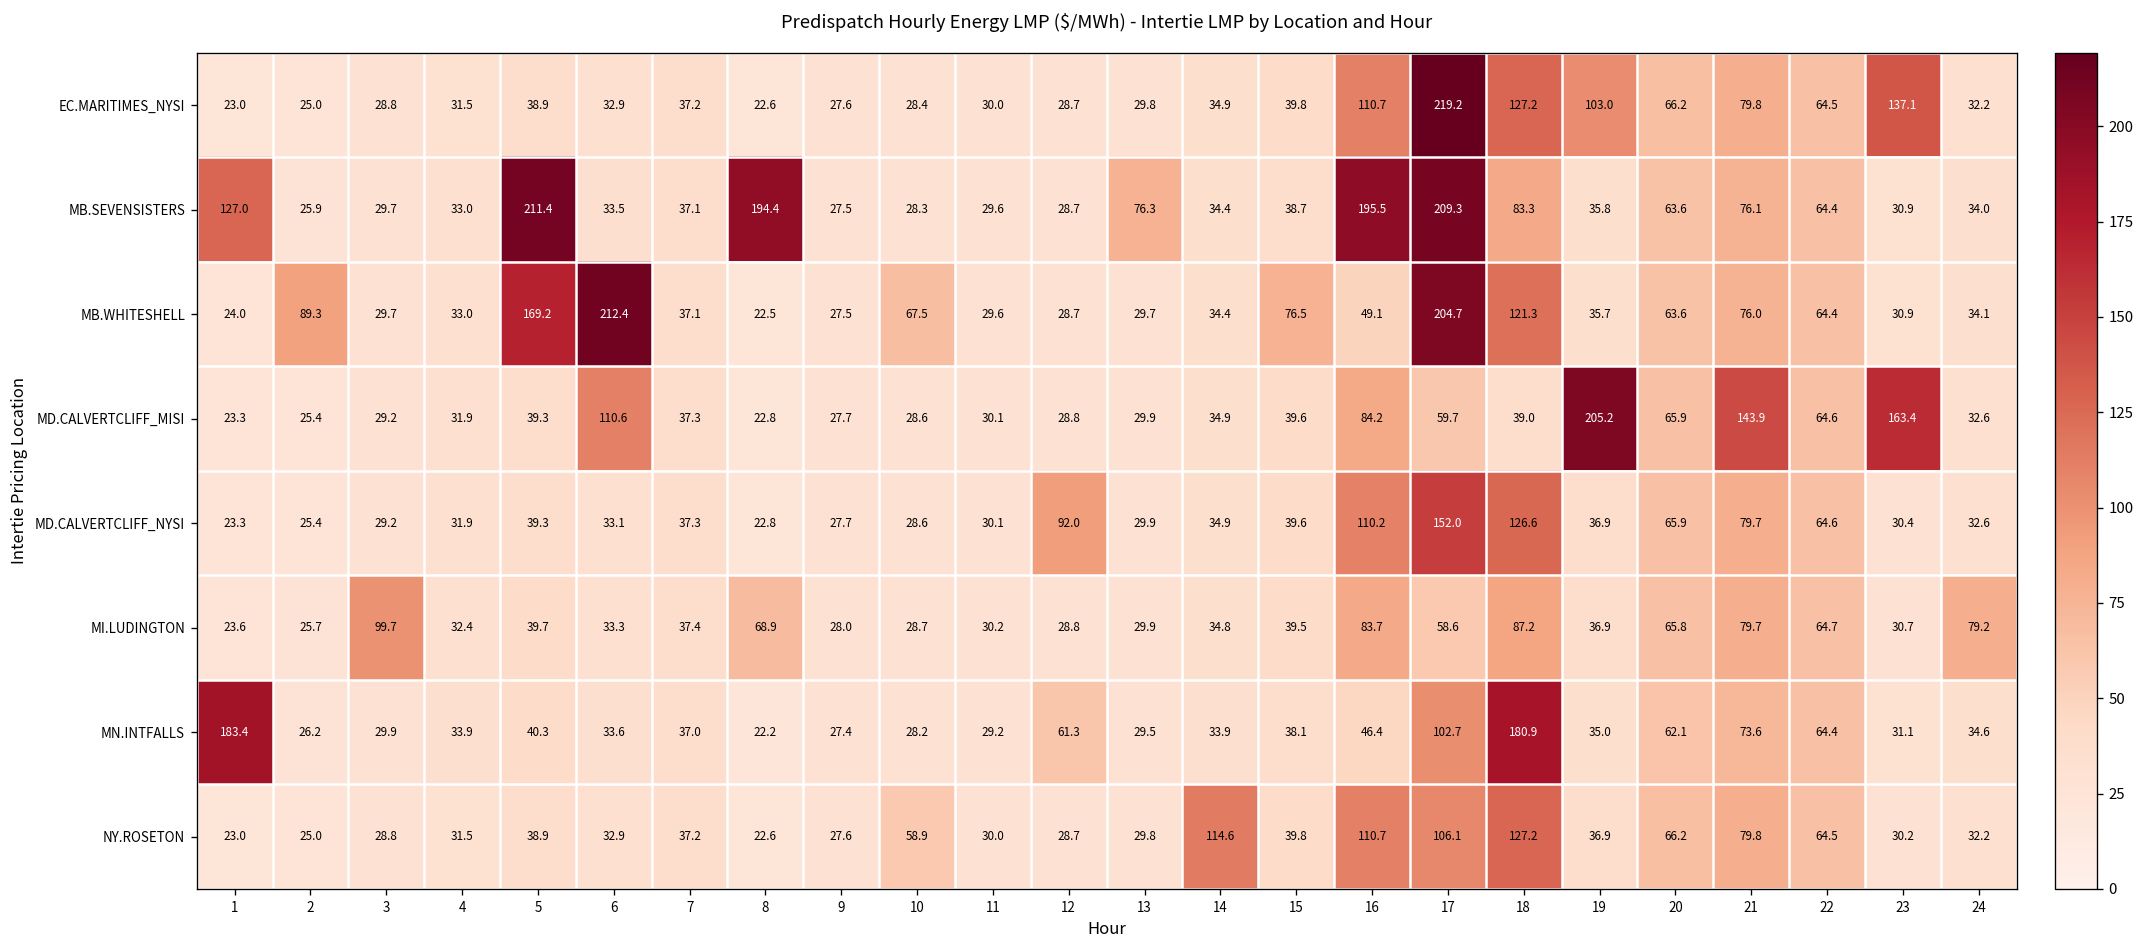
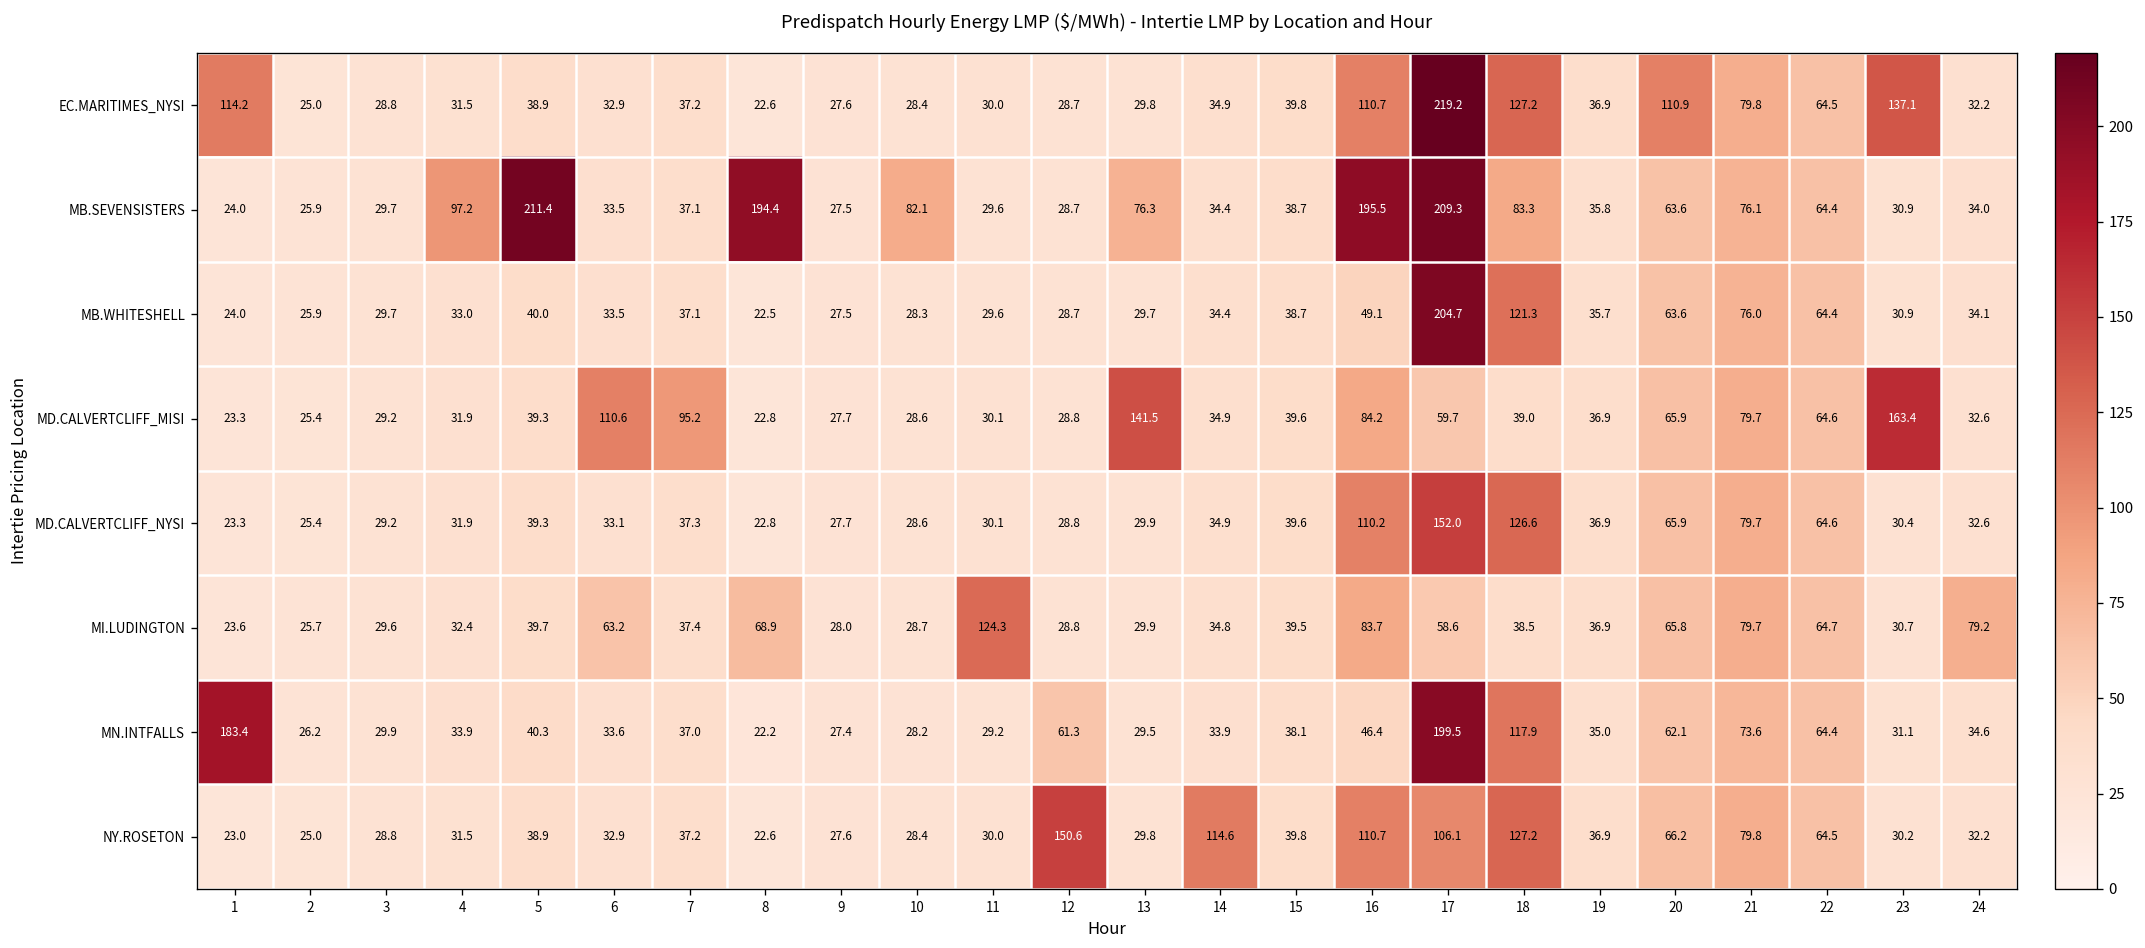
EC.MARITIMES_NYSI, 1: 23.0 -> 114.2
EC.MARITIMES_NYSI, 19: 103.0 -> 36.9
EC.MARITIMES_NYSI, 20: 66.2 -> 110.9
MB.SEVENSISTERS, 1: 127.0 -> 24.0
MB.SEVENSISTERS, 4: 33.0 -> 97.2
MB.SEVENSISTERS, 10: 28.3 -> 82.1
MB.WHITESHELL, 2: 89.3 -> 25.9
MB.WHITESHELL, 5: 169.2 -> 40.0
MB.WHITESHELL, 6: 212.4 -> 33.5
MB.WHITESHELL, 10: 67.5 -> 28.3
MB.WHITESHELL, 15: 76.5 -> 38.7
MD.CALVERTCLIFF_MISI, 7: 37.3 -> 95.2
MD.CALVERTCLIFF_MISI, 13: 29.9 -> 141.5
MD.CALVERTCLIFF_MISI, 19: 205.2 -> 36.9
MD.CALVERTCLIFF_MISI, 21: 143.9 -> 79.7
MD.CALVERTCLIFF_NYSI, 12: 92.0 -> 28.8
MI.LUDINGTON, 3: 99.7 -> 29.6
MI.LUDINGTON, 6: 33.3 -> 63.2
MI.LUDINGTON, 11: 30.2 -> 124.3
MI.LUDINGTON, 18: 87.2 -> 38.5
MN.INTFALLS, 17: 102.7 -> 199.5
MN.INTFALLS, 18: 180.9 -> 117.9
NY.ROSETON, 10: 58.9 -> 28.4
NY.ROSETON, 12: 28.7 -> 150.6
